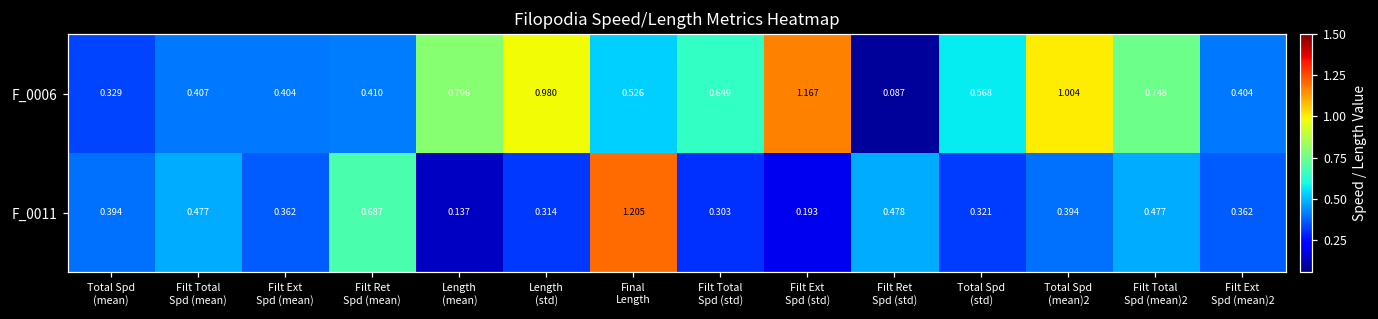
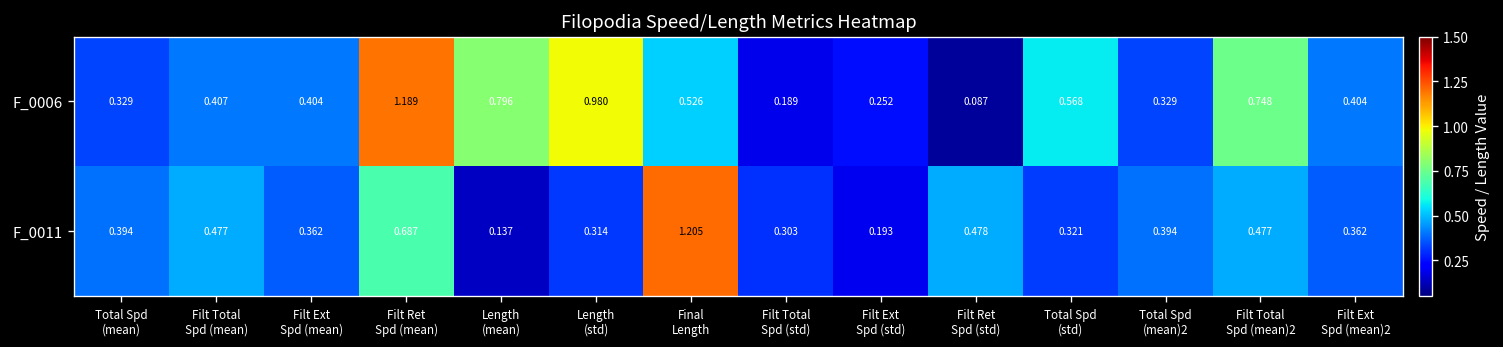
F_0006, Filt Ret Spd (mean): 0.410 -> 1.189
F_0006, Filt Total Spd (std): 0.649 -> 0.189
F_0006, Filt Ext Spd (std): 1.167 -> 0.252
F_0006, Total Spd (mean)2: 1.004 -> 0.329
